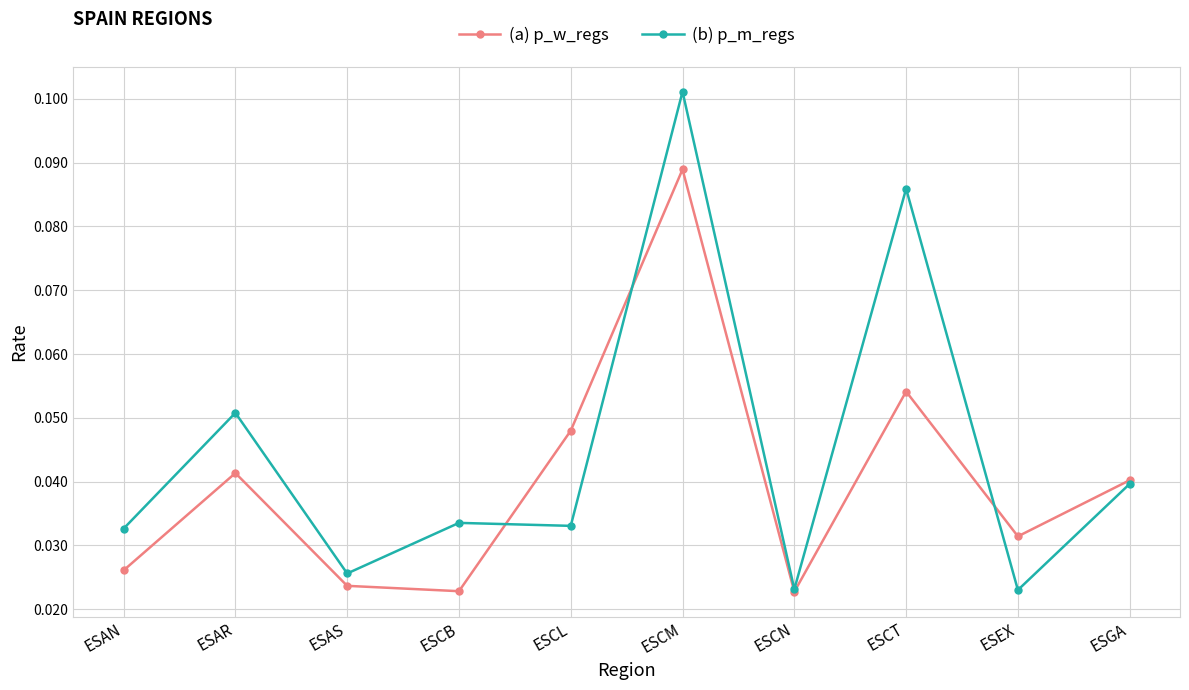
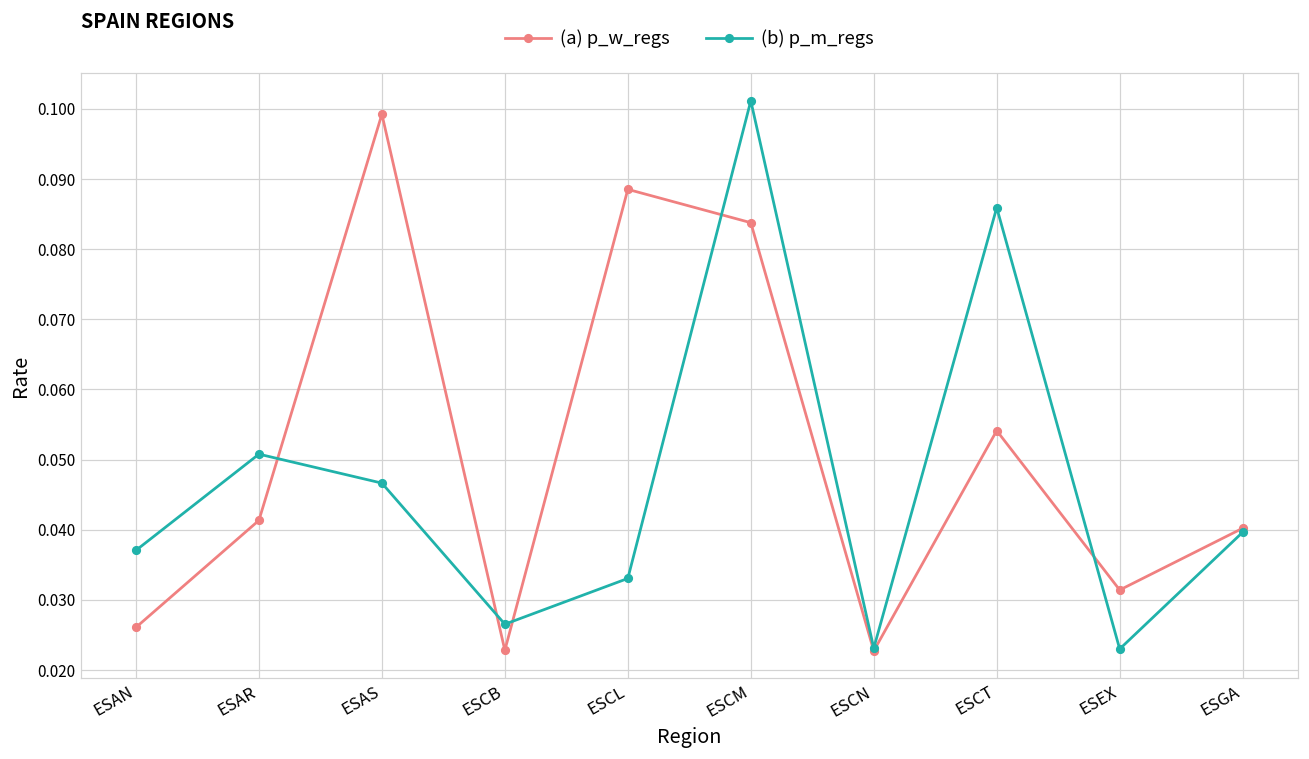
(b) p_m_regs, ESAN: 0.033 -> 0.037
(a) p_w_regs, ESAS: 0.024 -> 0.099
(b) p_m_regs, ESAS: 0.026 -> 0.047
(b) p_m_regs, ESCB: 0.034 -> 0.027
(a) p_w_regs, ESCL: 0.048 -> 0.089
(a) p_w_regs, ESCM: 0.089 -> 0.084
